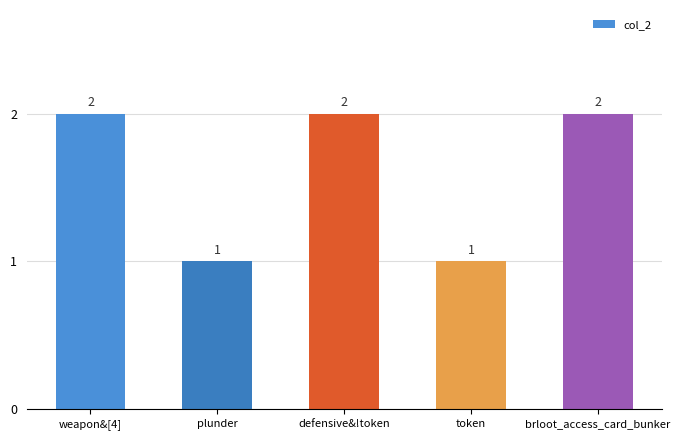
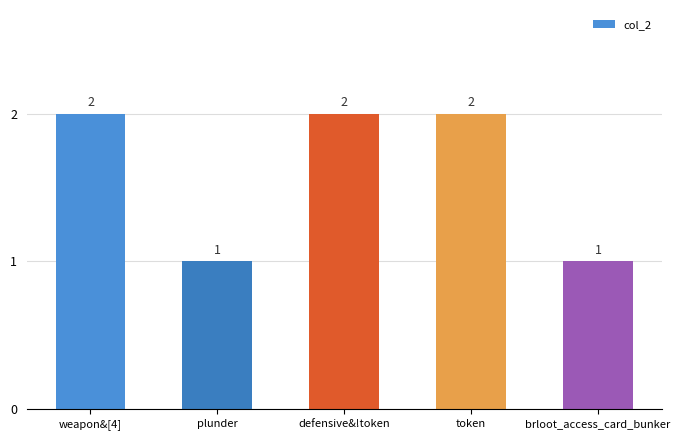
token: 1 -> 2
brloot_access_card_bunker: 2 -> 1
